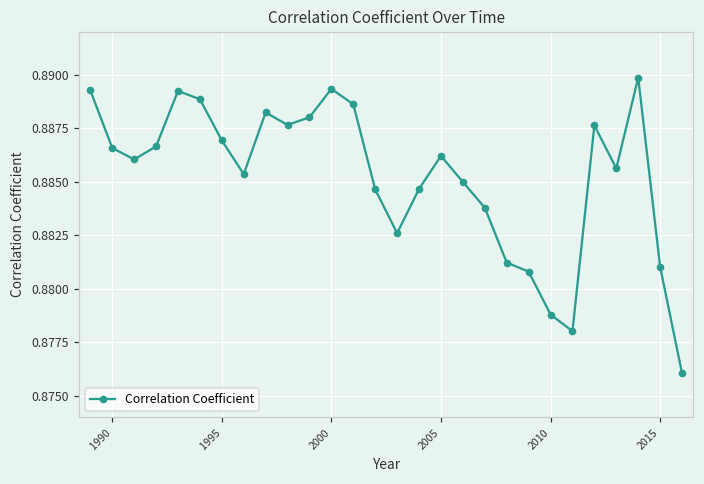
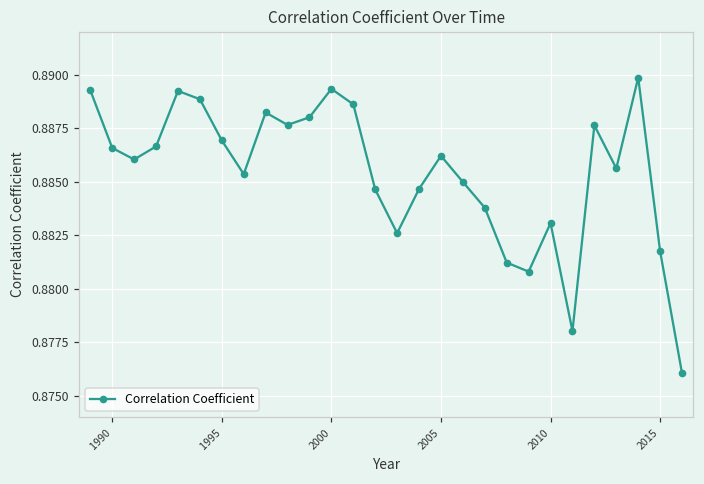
2010: 0.8788 -> 0.8831
2015: 0.8810 -> 0.8818
